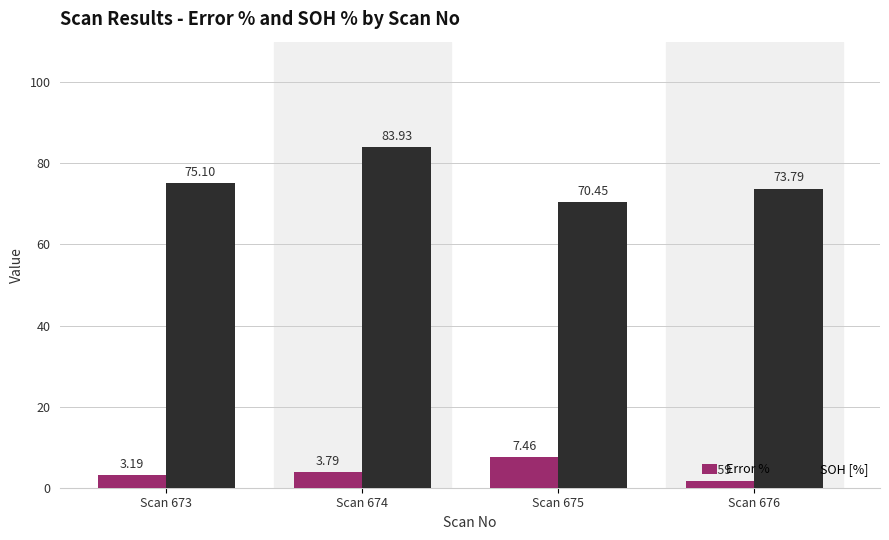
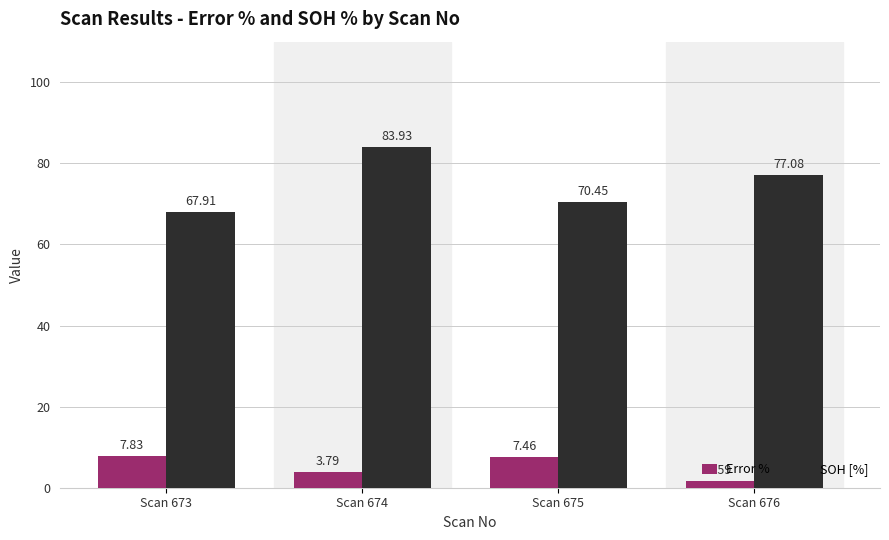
Error %, Scan 673: 3.19 -> 7.83
SOH [%], Scan 673: 75.10 -> 67.91
SOH [%], Scan 676: 73.79 -> 77.08
